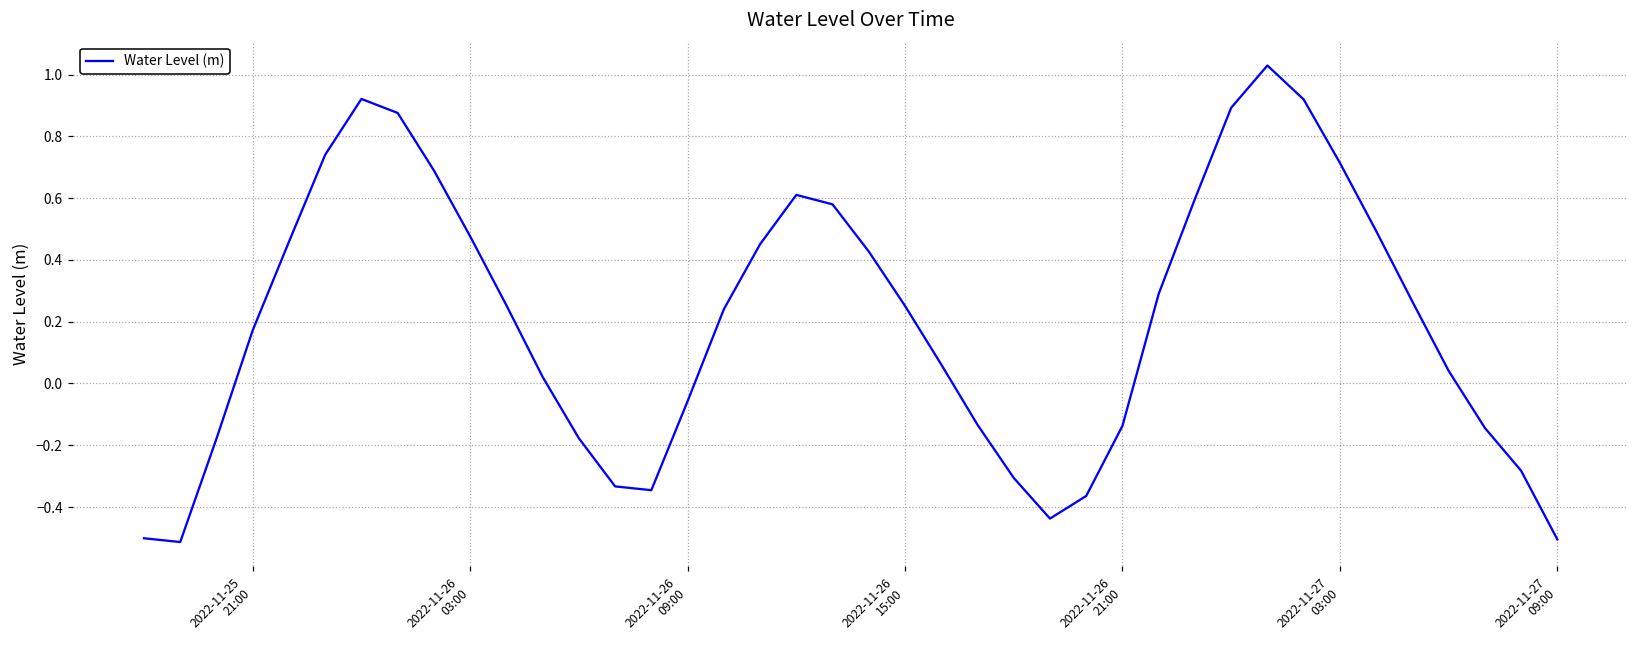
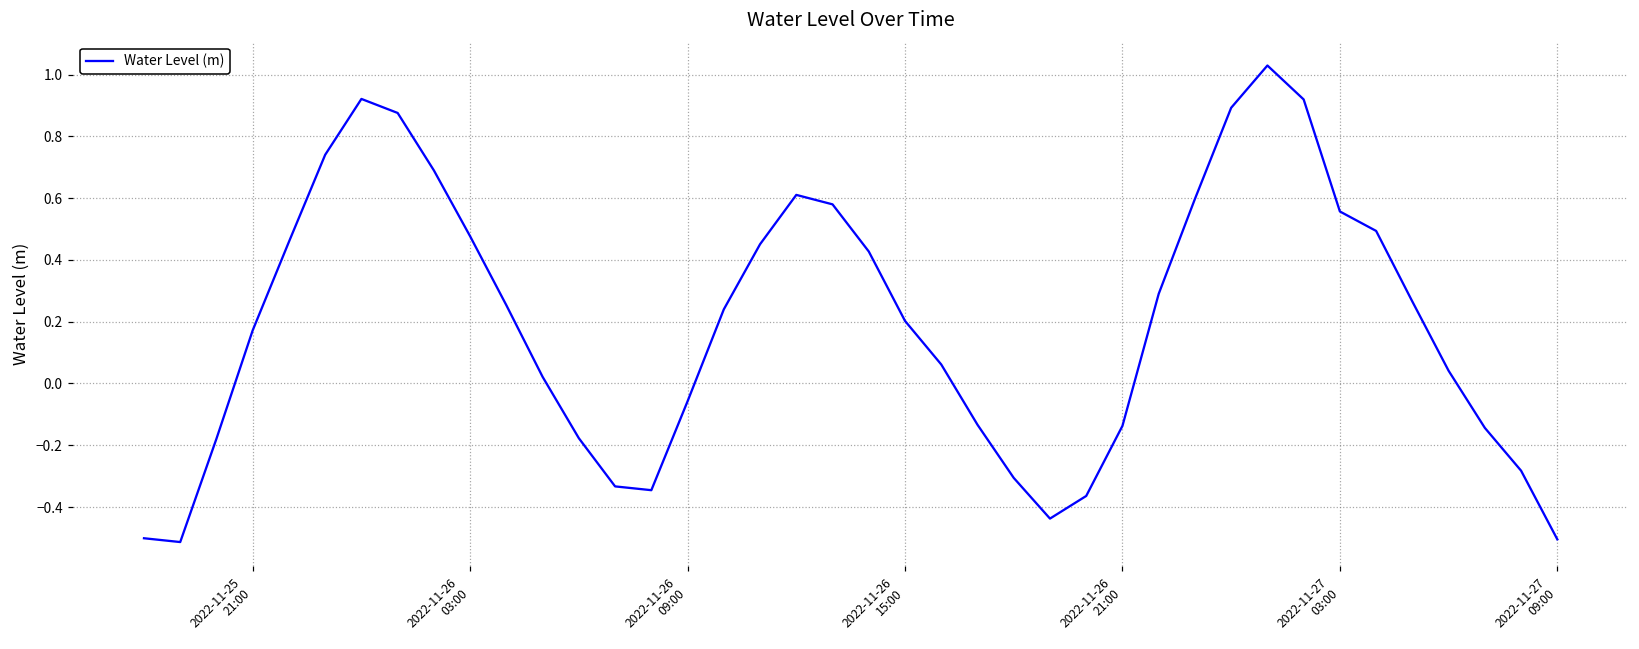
2022-11-26 15:00: 0.25 -> 0.20
2022-11-27 03:00: 0.71 -> 0.56
